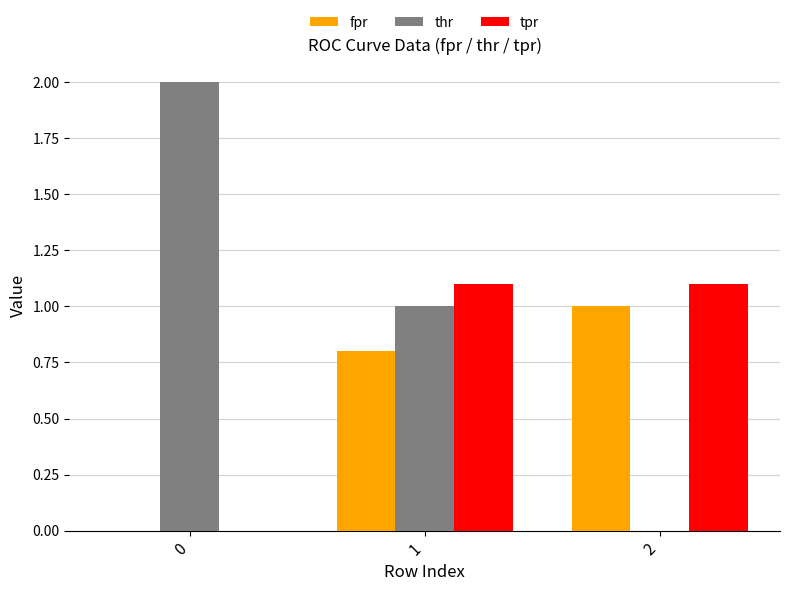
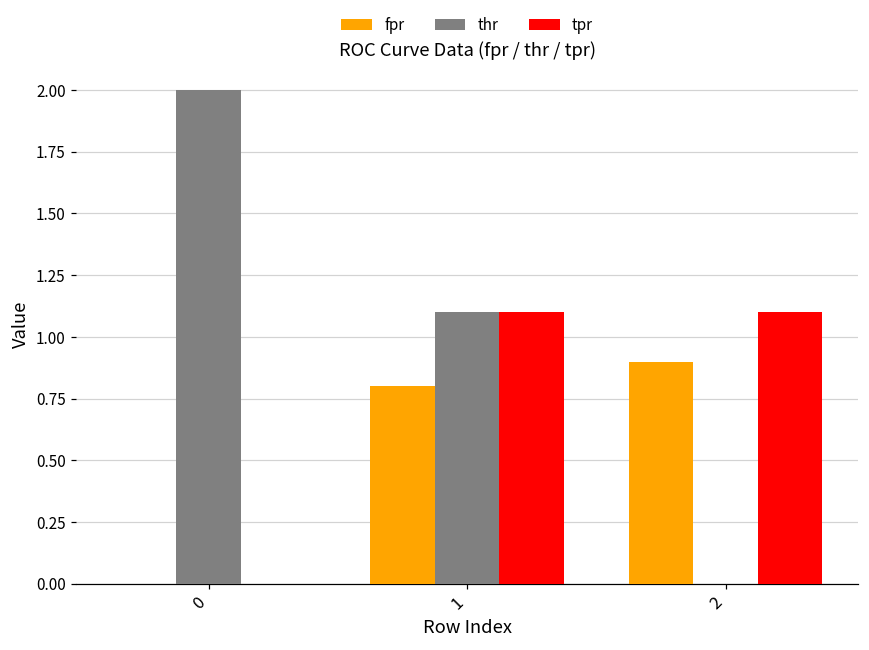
thr, 1: 1.0 -> 1.1
fpr, 2: 1.0 -> 0.9
